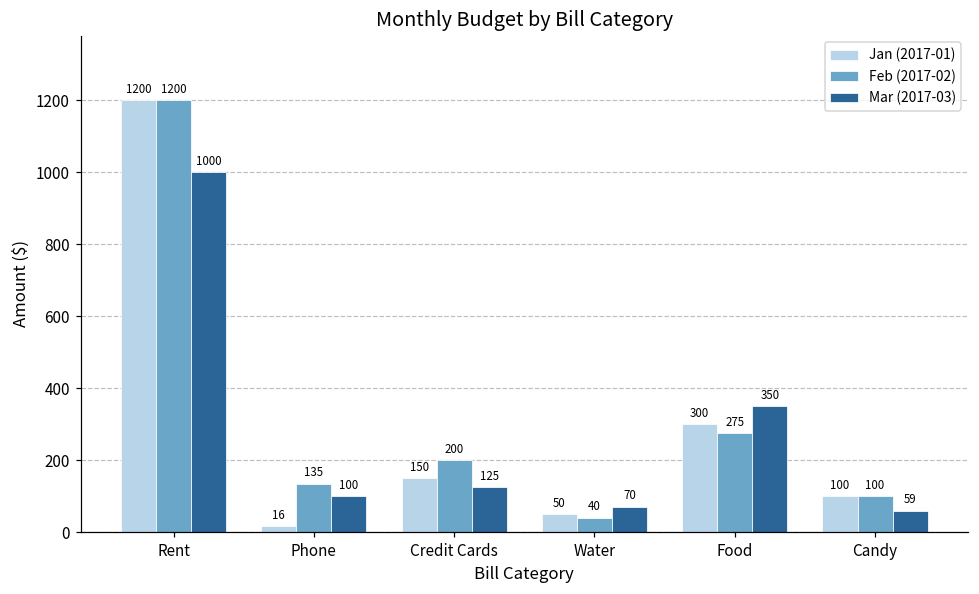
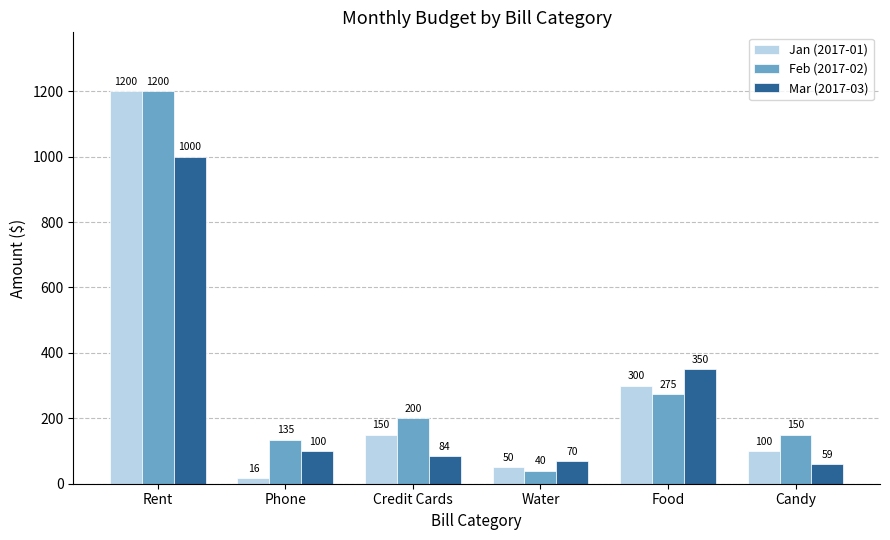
Mar (2017-03), Credit Cards: 125 -> 84
Feb (2017-02), Candy: 100 -> 150
